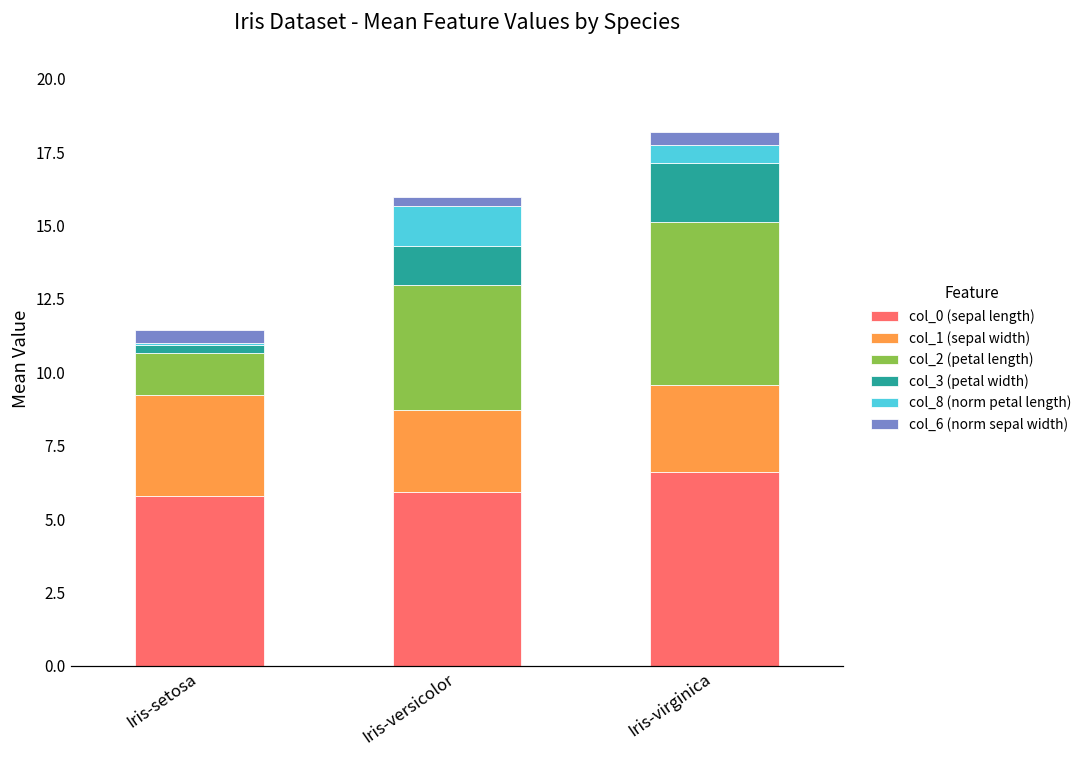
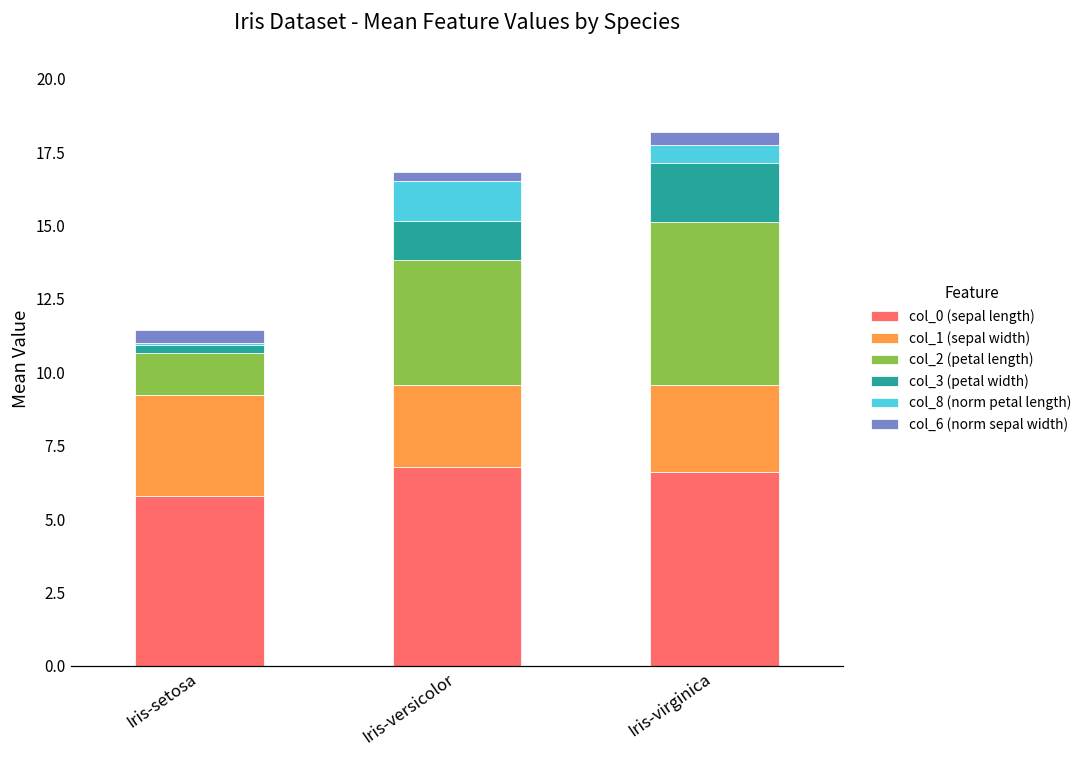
col_0 (sepal length), Iris-versicolor: 5.9 -> 6.8
